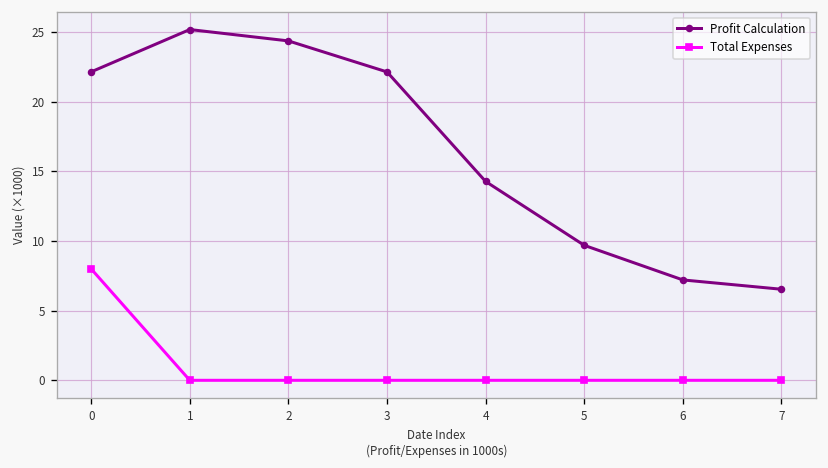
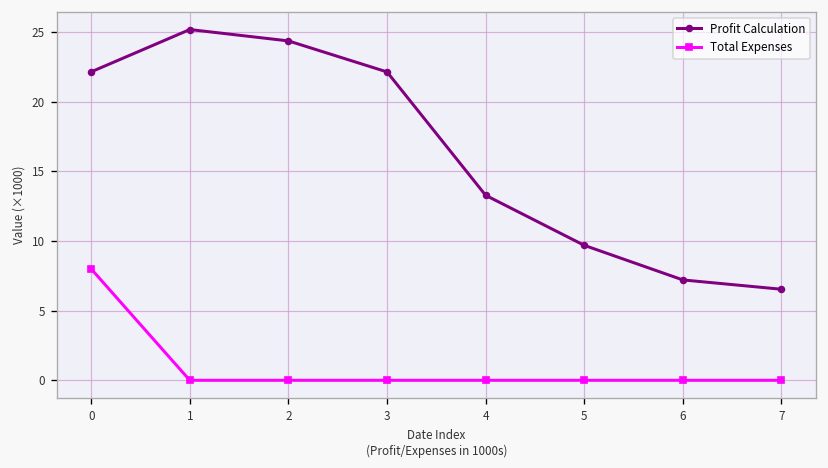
Profit Calculation, 4: 14.3 -> 13.3
